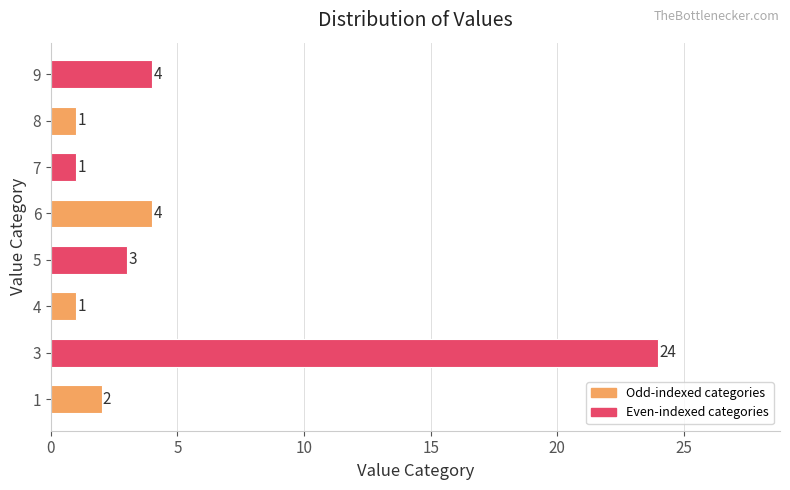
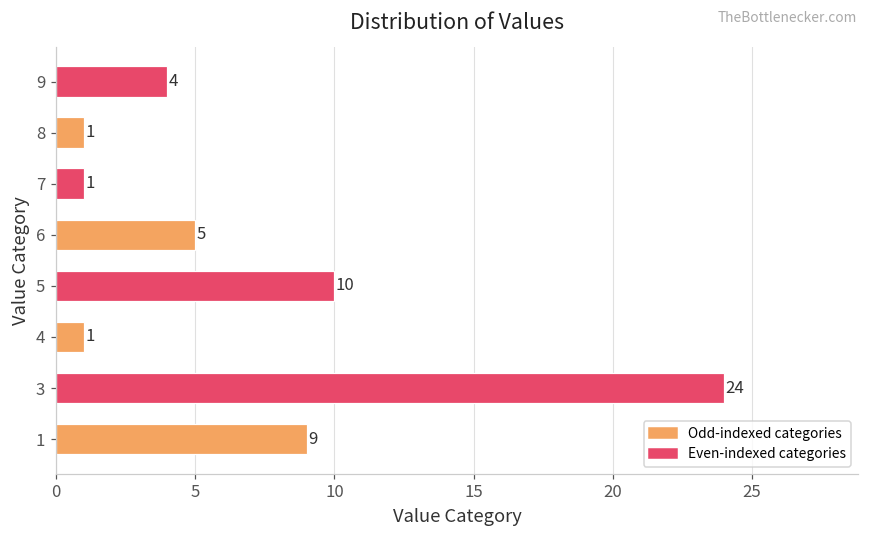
6: 4 -> 5
5: 3 -> 10
1: 2 -> 9
